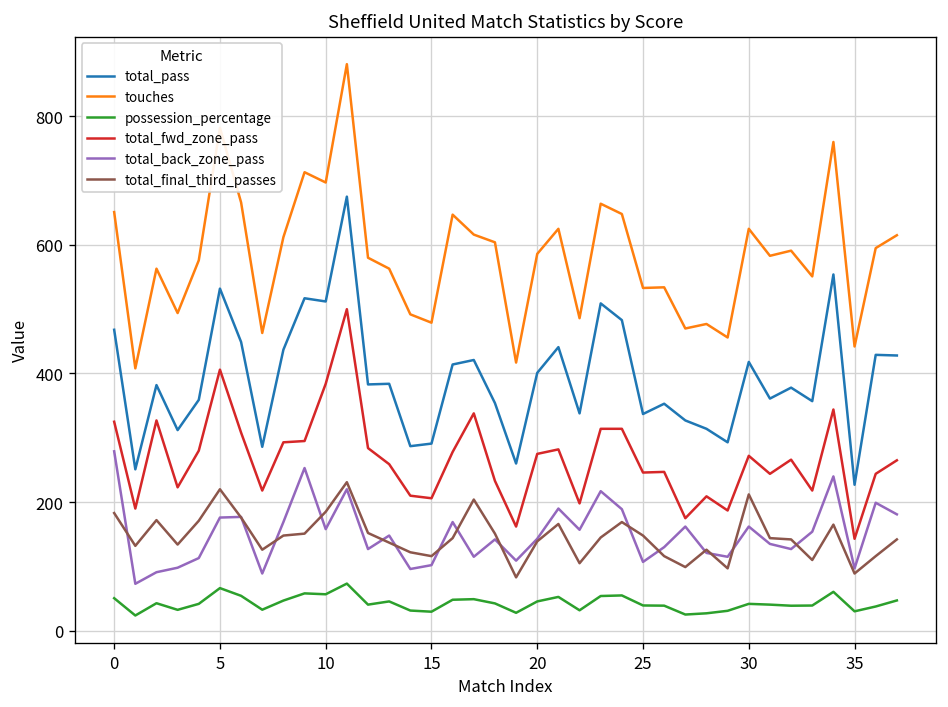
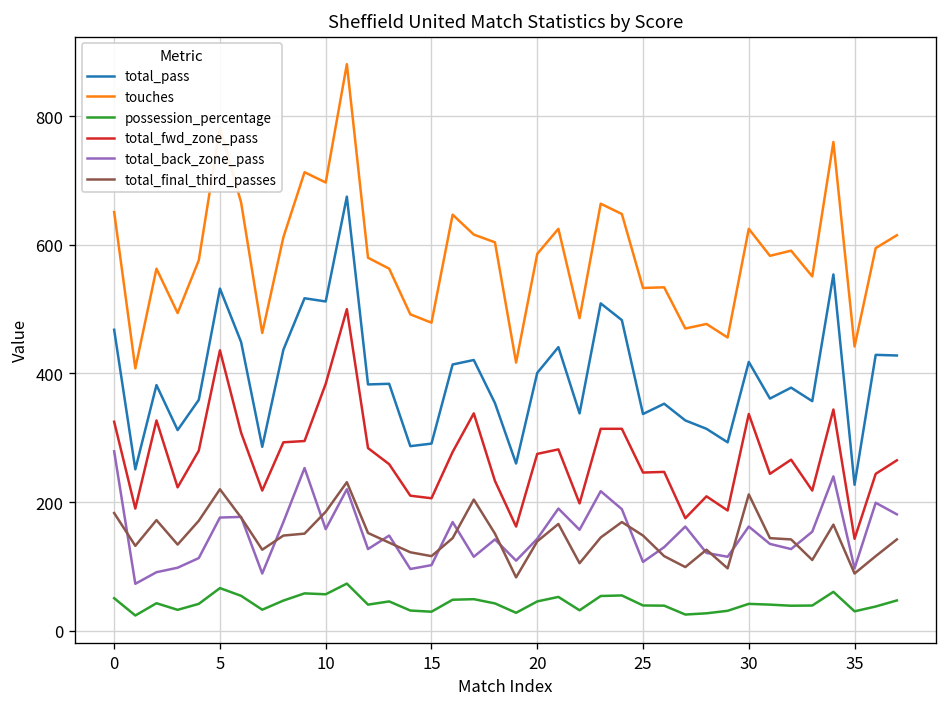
total_fwd_zone_pass, 5: 410 -> 440
total_fwd_zone_pass, 30: 270 -> 340
